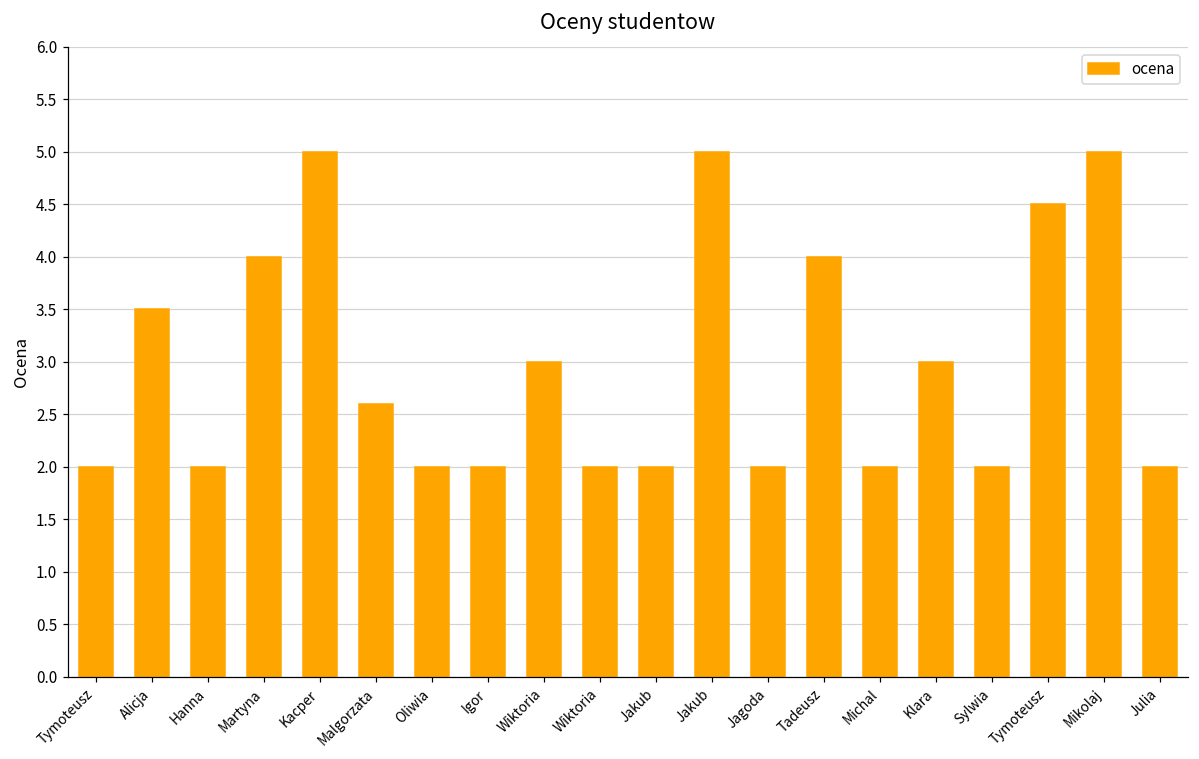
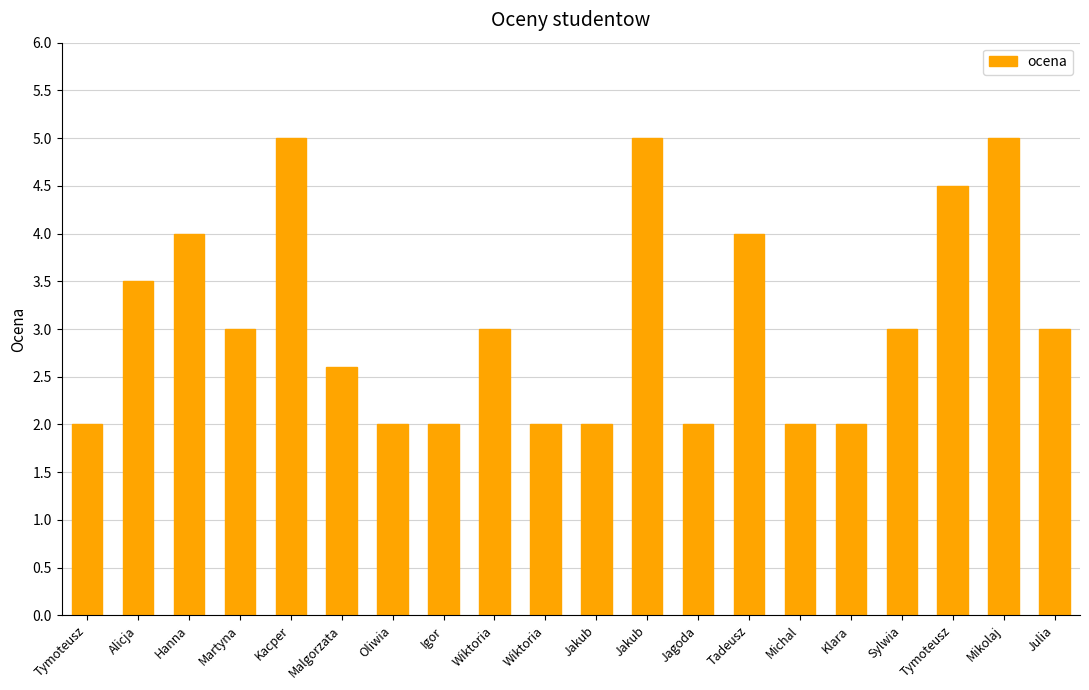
Hanna: 2 -> 4
Martyna: 4 -> 3
Klara: 3 -> 2
Sylwia: 2 -> 3
Julia: 2 -> 3
